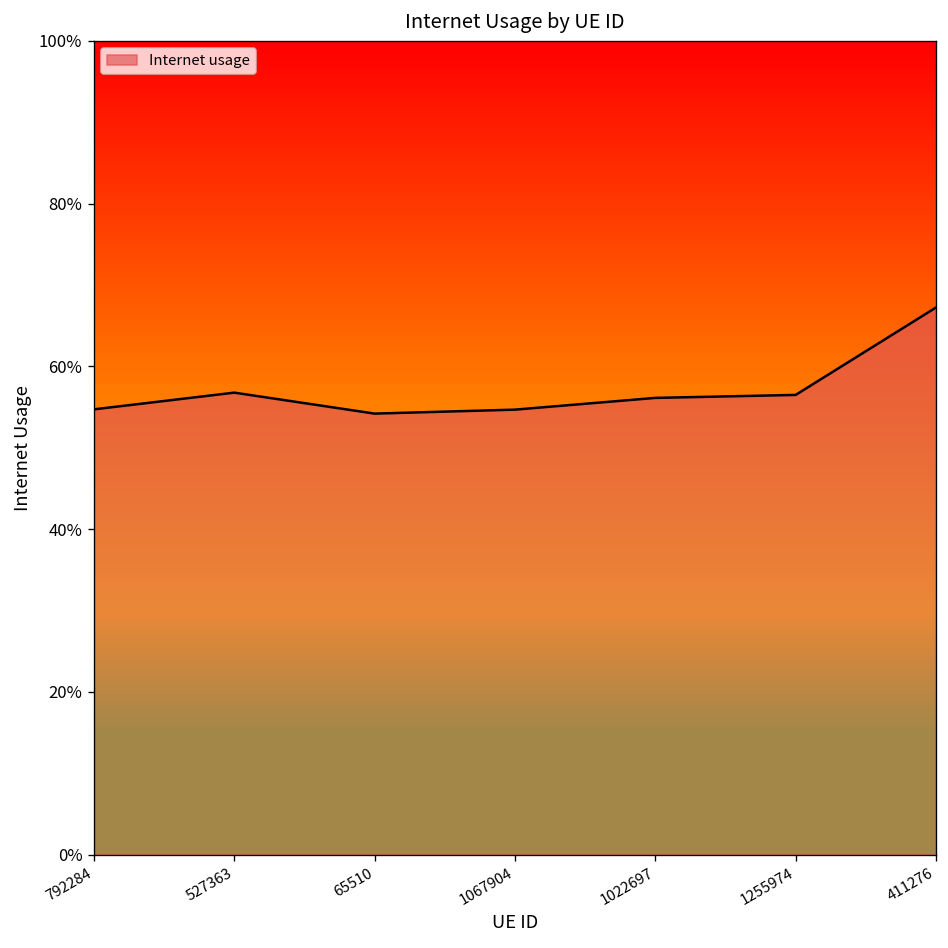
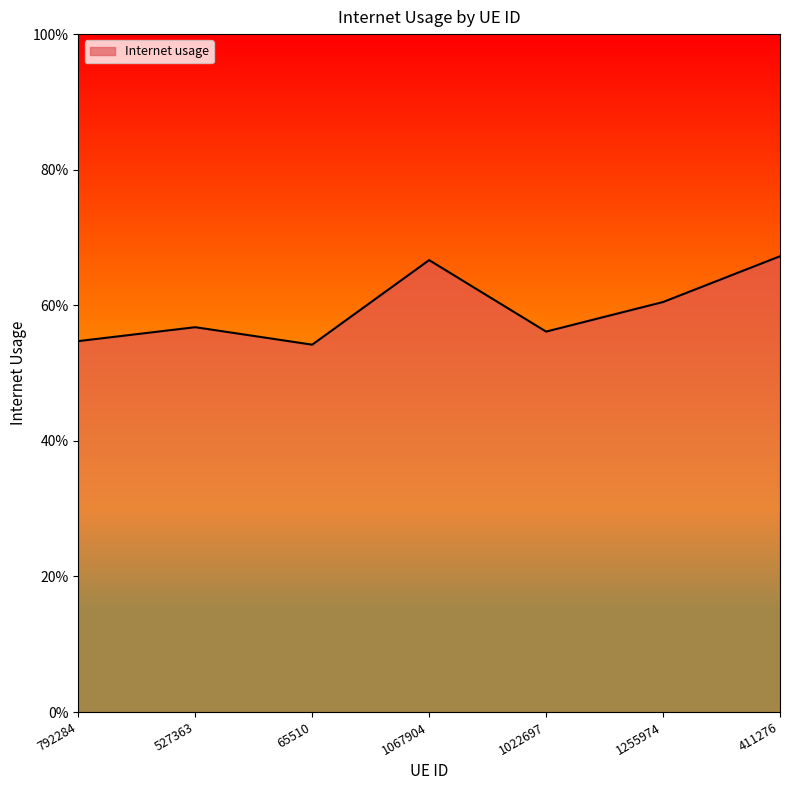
1067904: 55% -> 67%
1255974: 56% -> 60%
